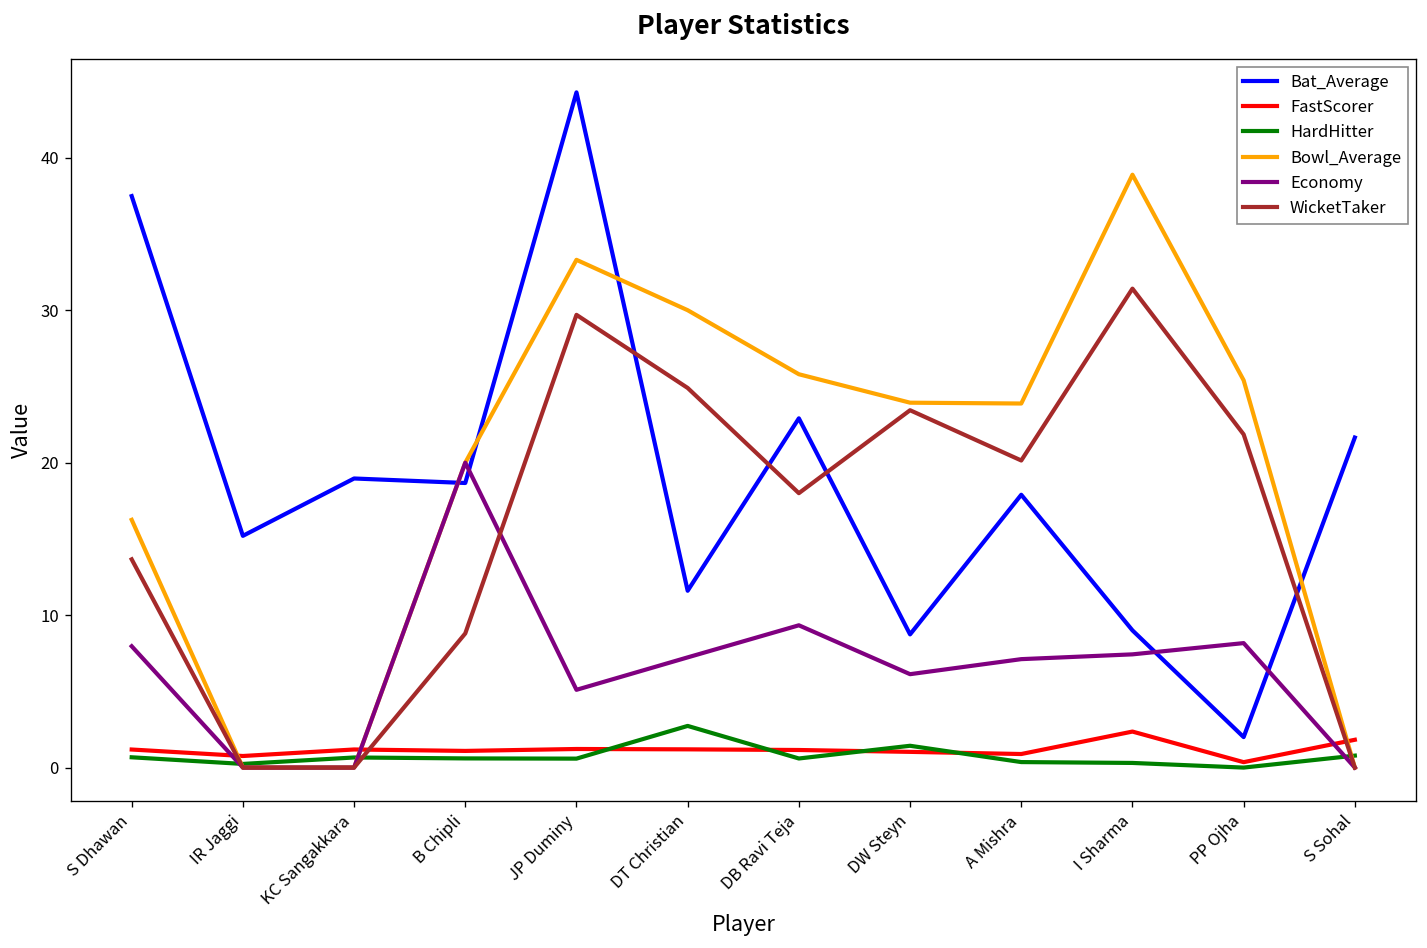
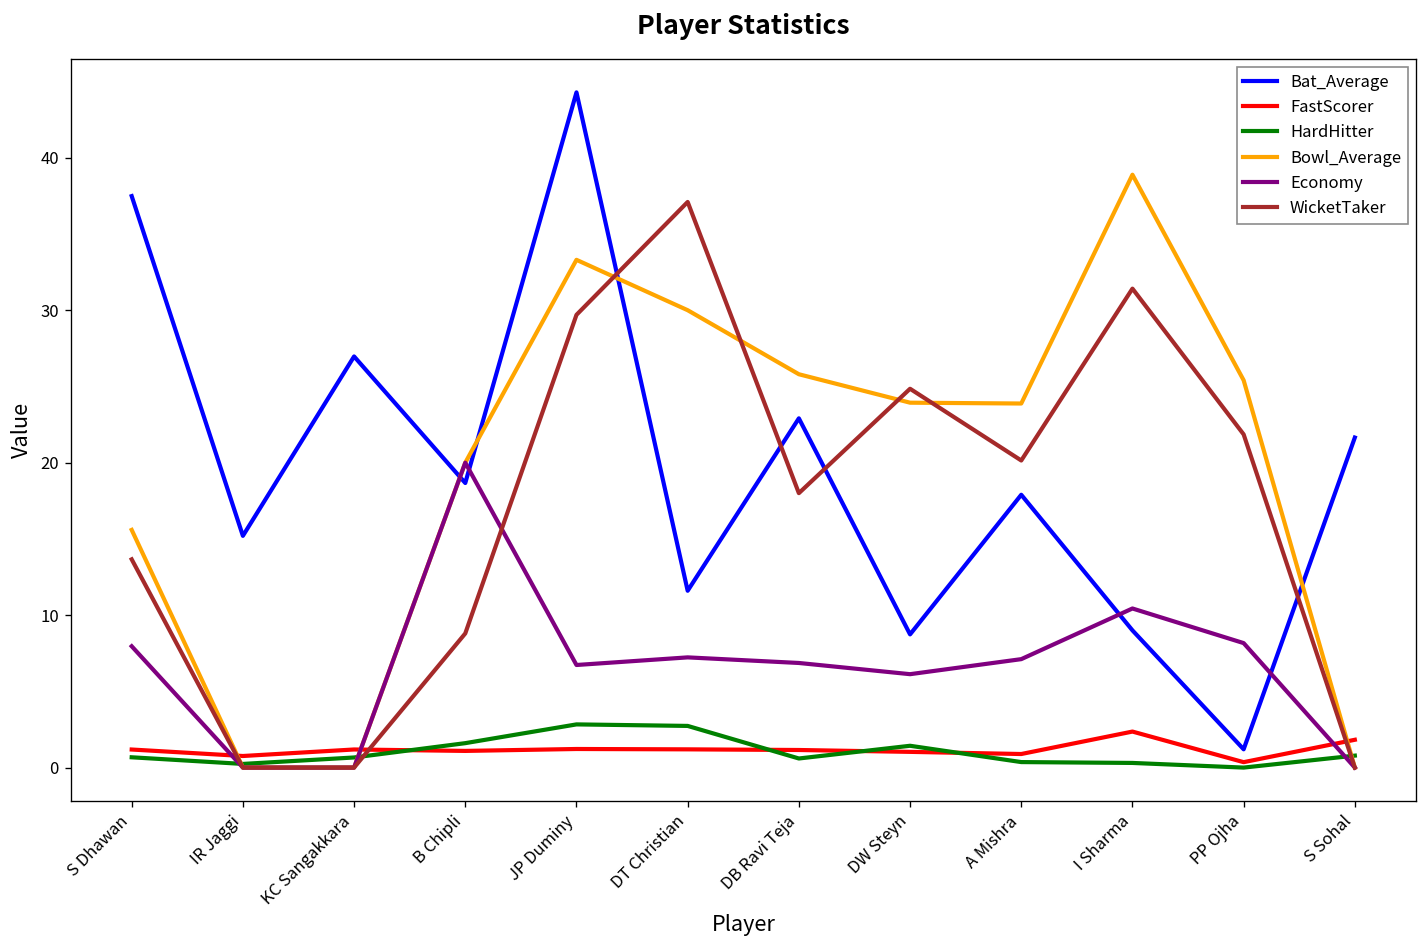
Bowl_Average, S Dhawan: 16.3 -> 15.6
Bat_Average, KC Sangakkara: 19.0 -> 27.0
HardHitter, B Chipli: 0.6 -> 1.6
HardHitter, JP Duminy: 0.6 -> 2.8
Economy, JP Duminy: 5.1 -> 6.7
WicketTaker, DT Christian: 24.9 -> 37.1
Economy, DB Ravi Teja: 9.3 -> 6.9
WicketTaker, DW Steyn: 23.4 -> 24.8
Economy, I Sharma: 7.4 -> 10.4
Bat_Average, PP Ojha: 2.0 -> 1.2
